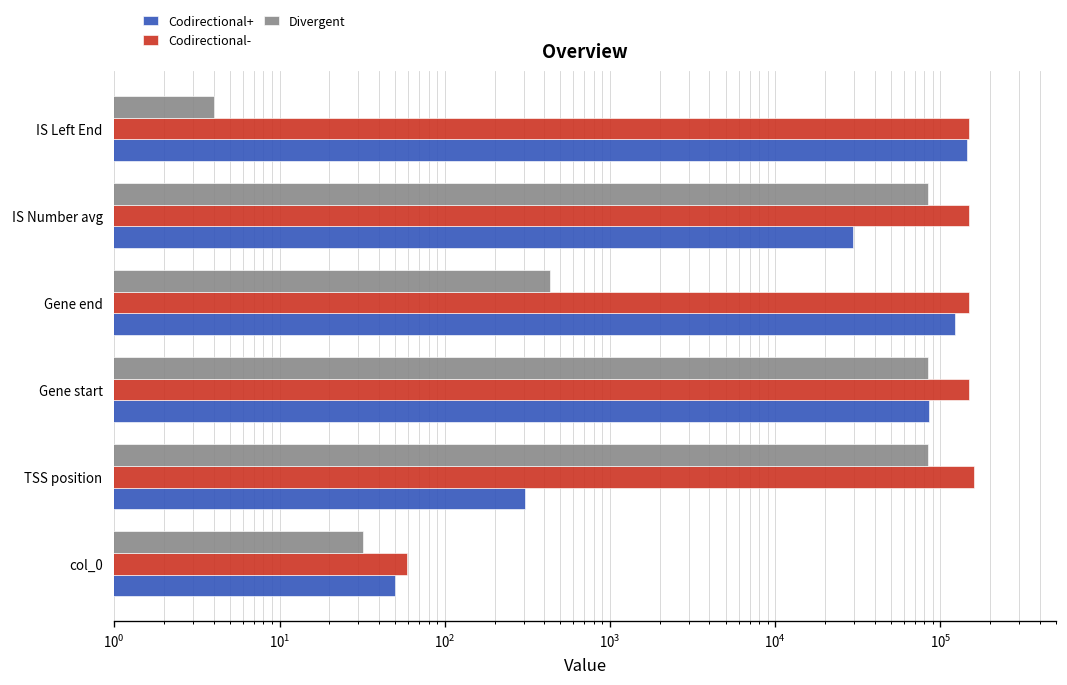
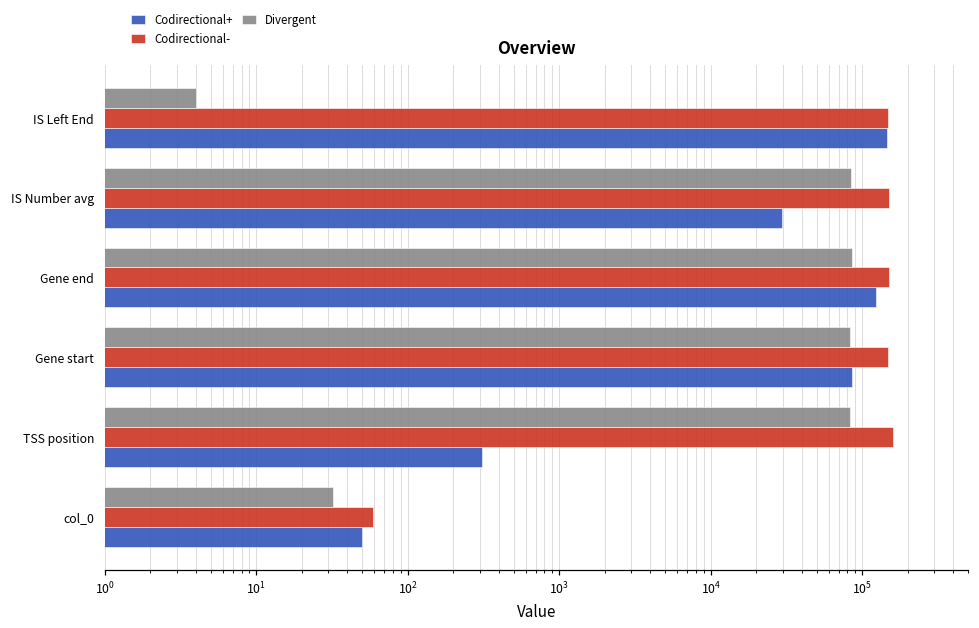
Divergent, Gene end: 430 -> 90000
